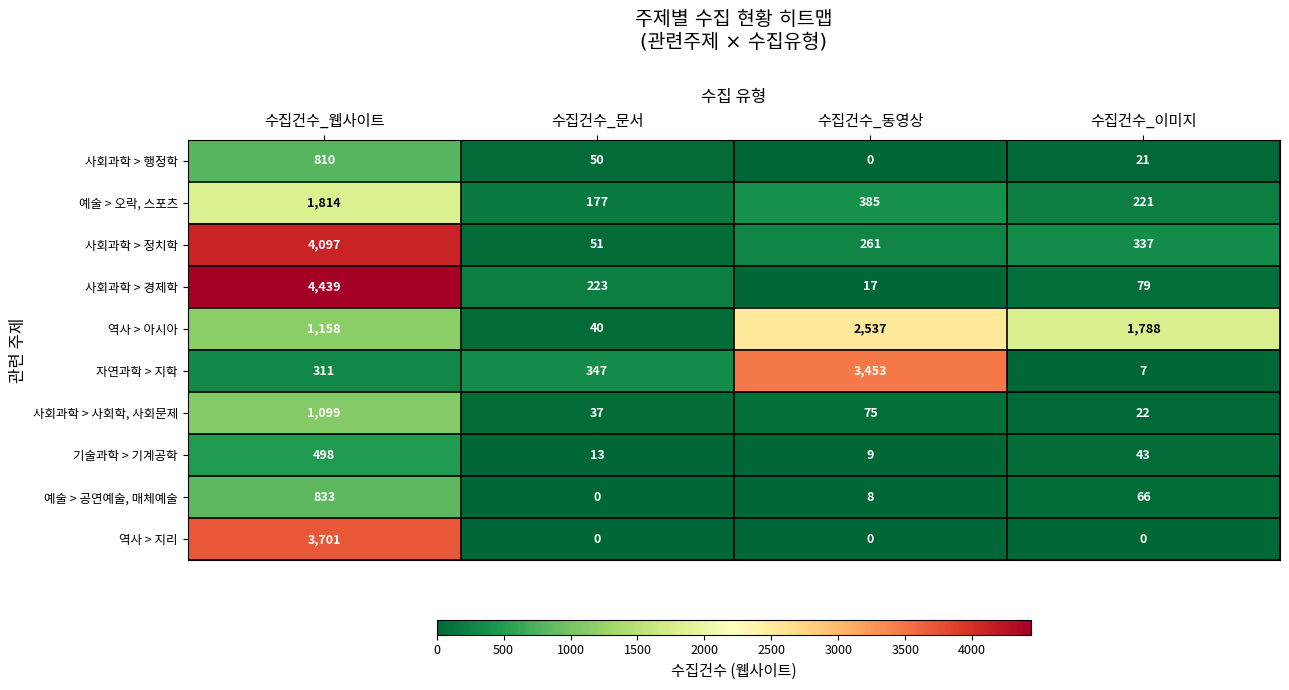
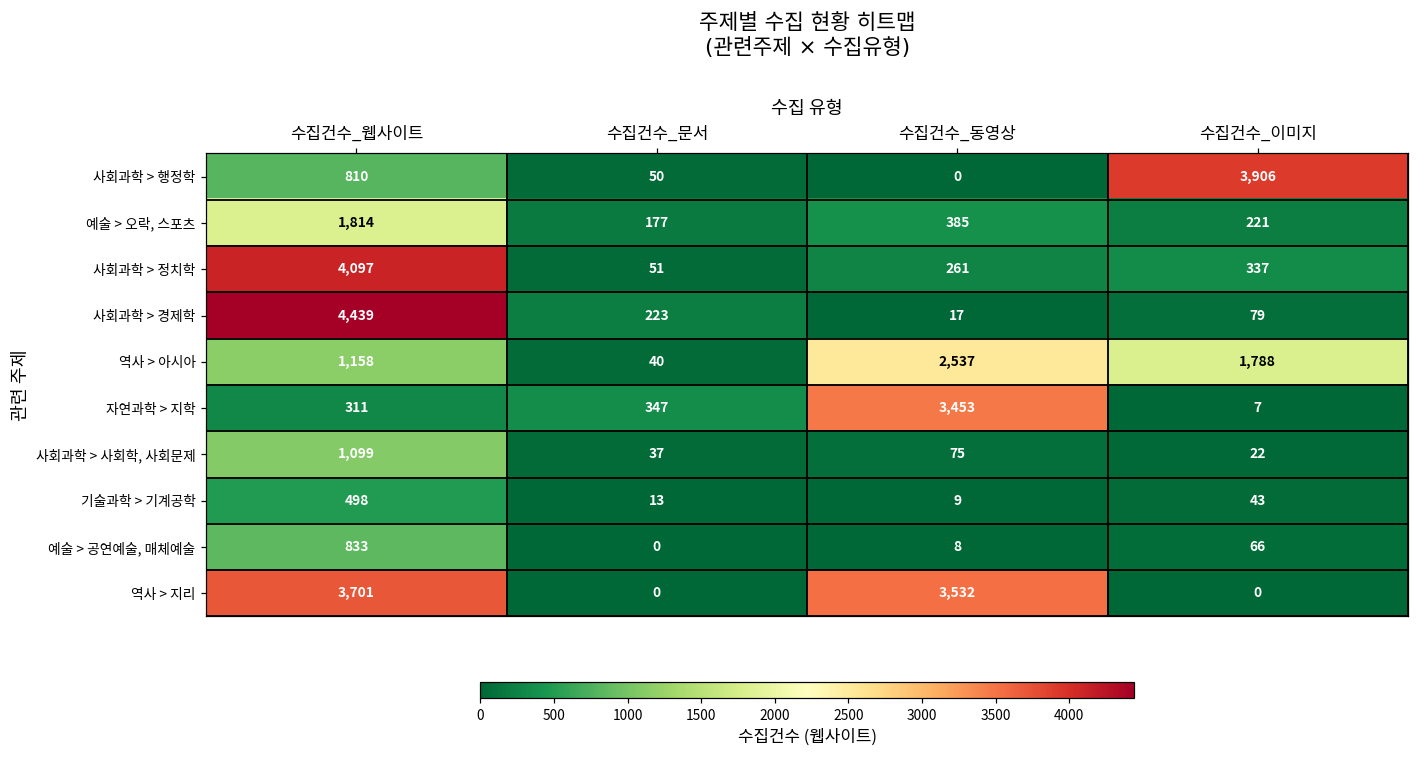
사회과학 > 행정학, 수집건수_이미지: 21 -> 3,906
역사 > 지리, 수집건수_동영상: 0 -> 3,532
